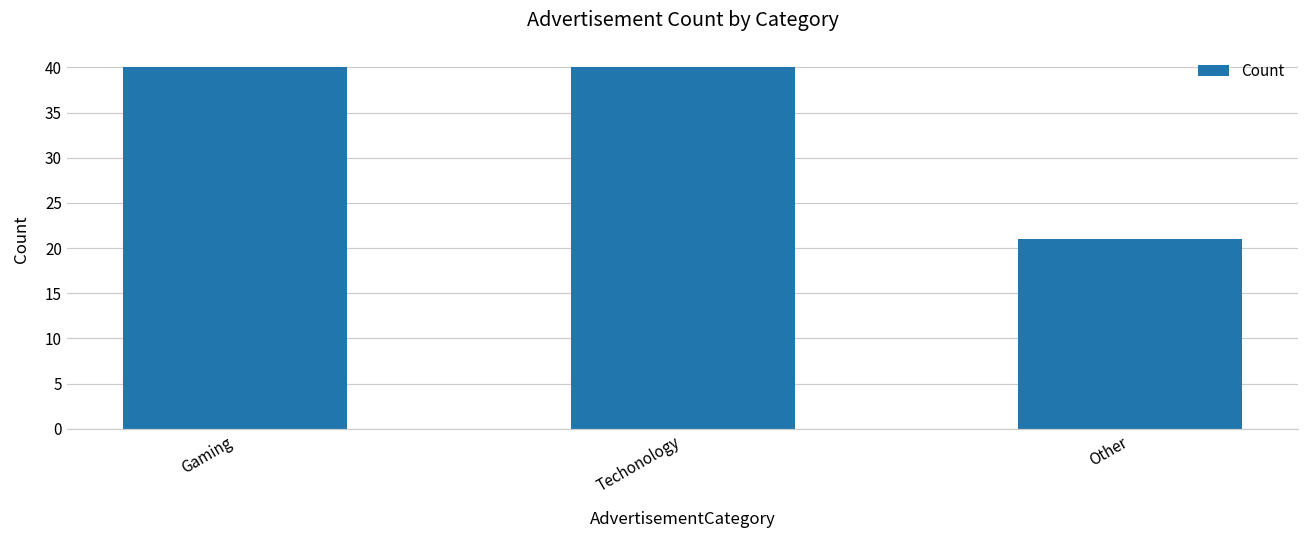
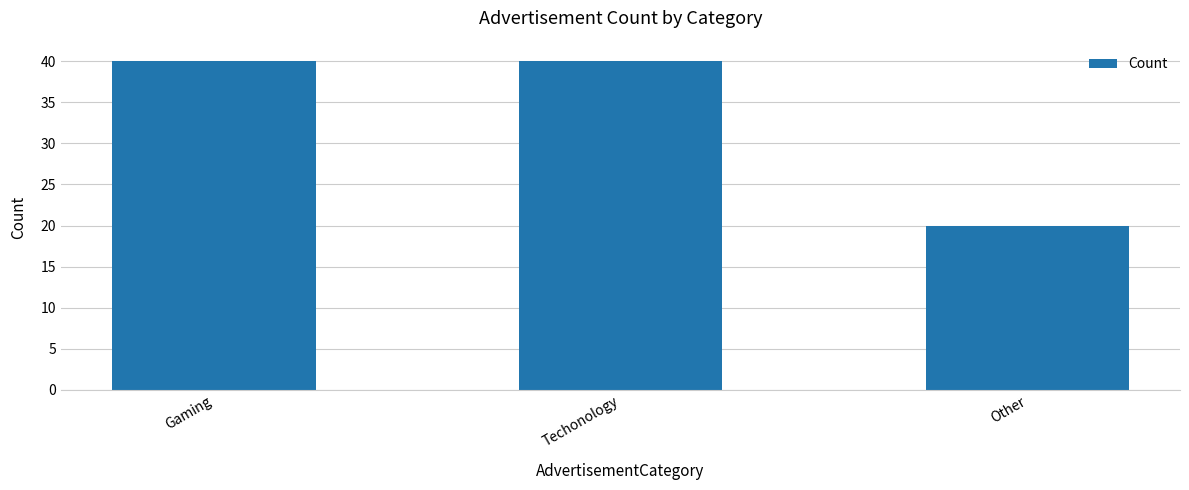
Other: 21 -> 20
